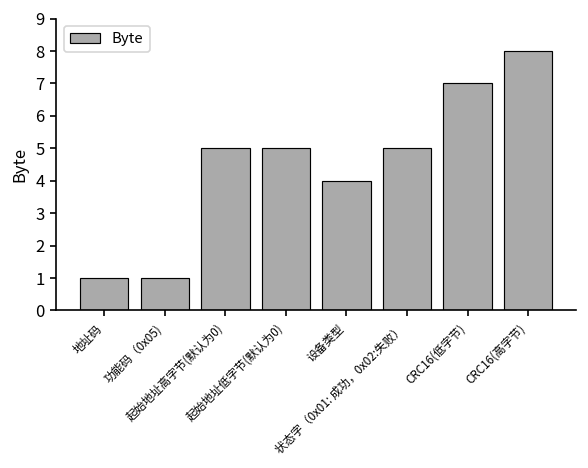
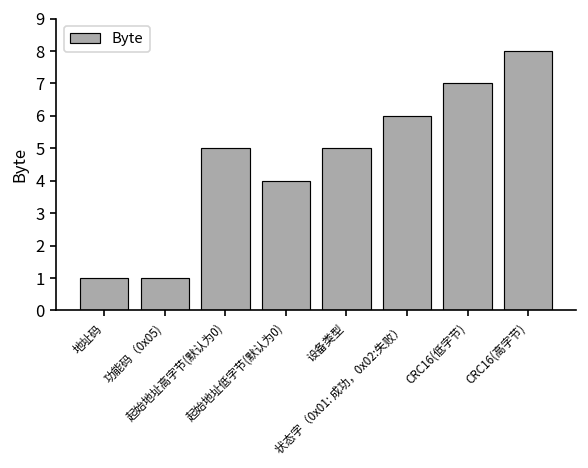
起始地址低字节(默认为0): 5 -> 4
设备类型: 4 -> 5
状态字（0x01: 成功，0x02:失败）: 5 -> 6
